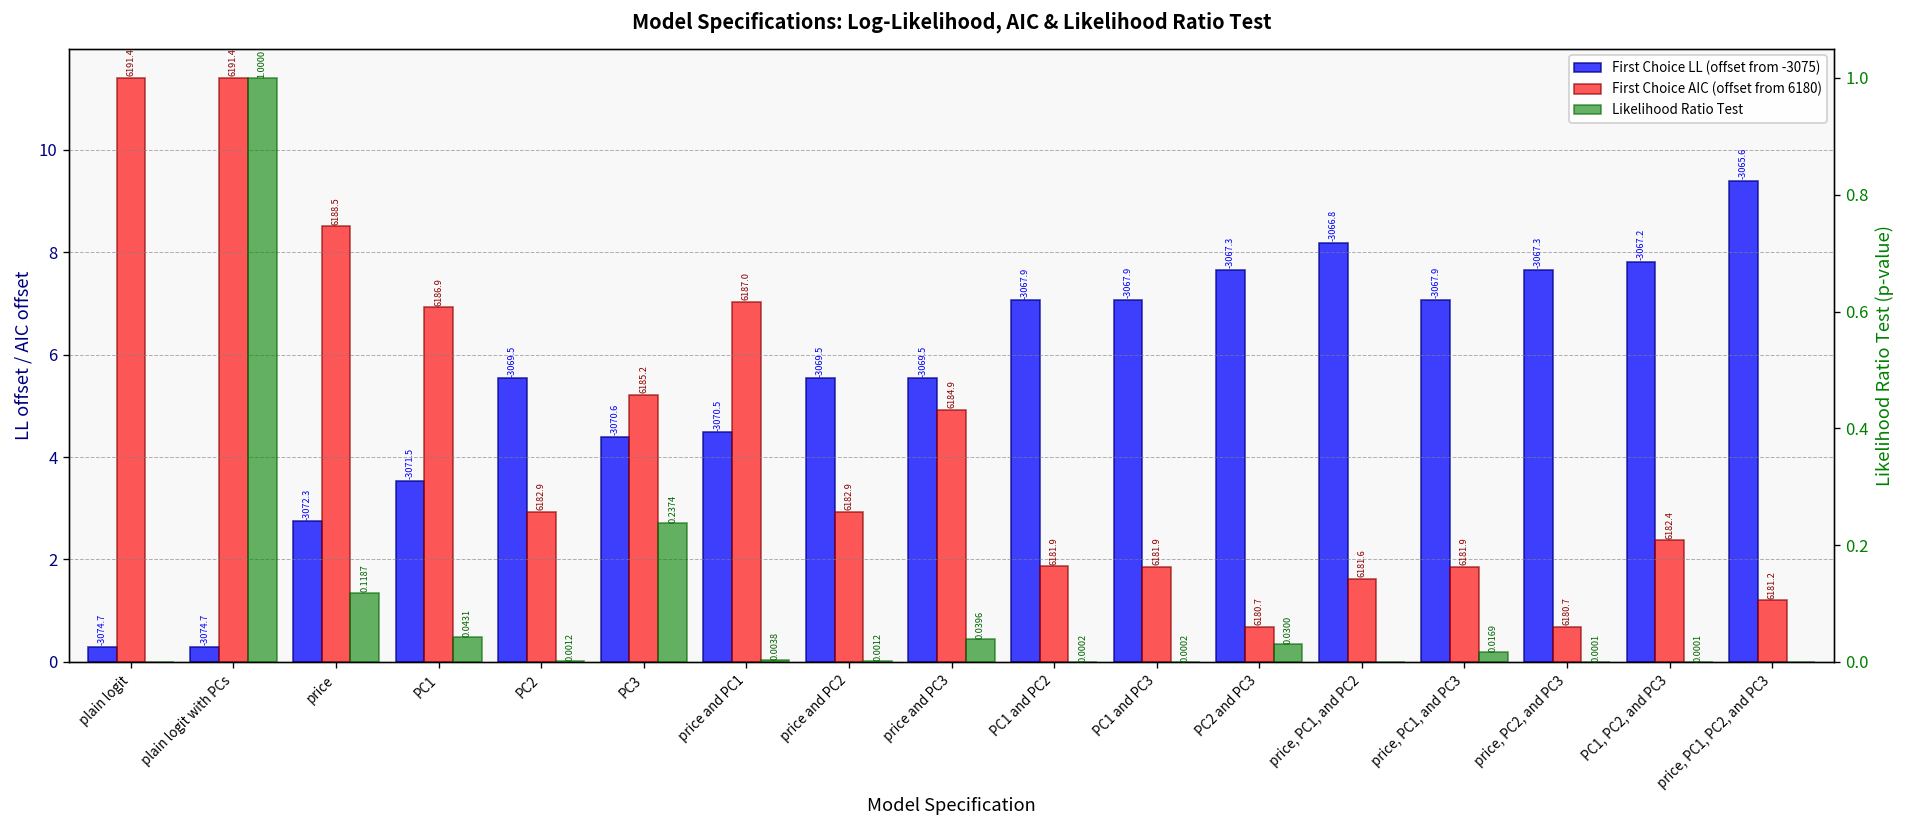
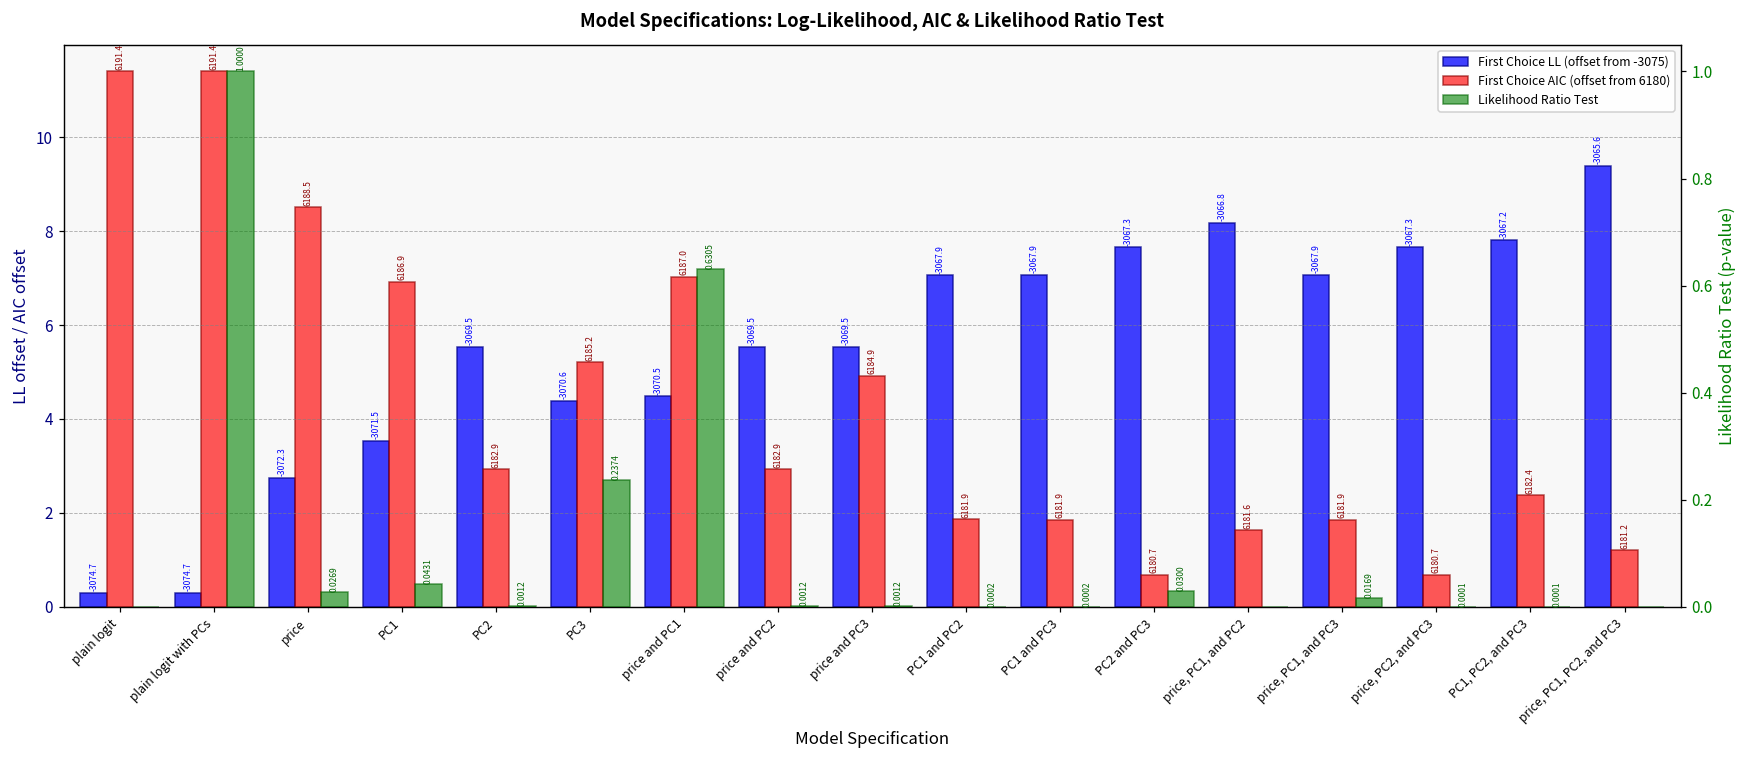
Likelihood Ratio Test, price: 0.1187 -> 0.0269
Likelihood Ratio Test, price and PC1: 0.0038 -> 0.6305
Likelihood Ratio Test, price and PC3: 0.0396 -> 0.0012
